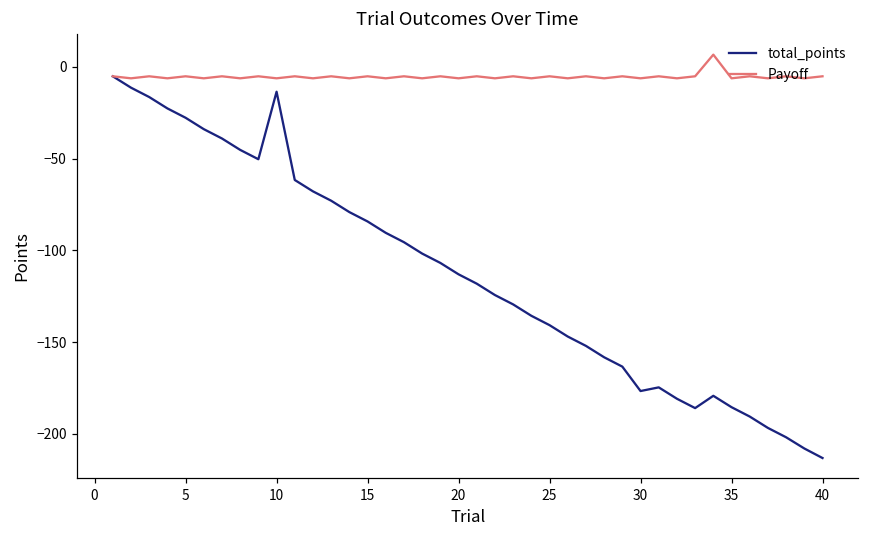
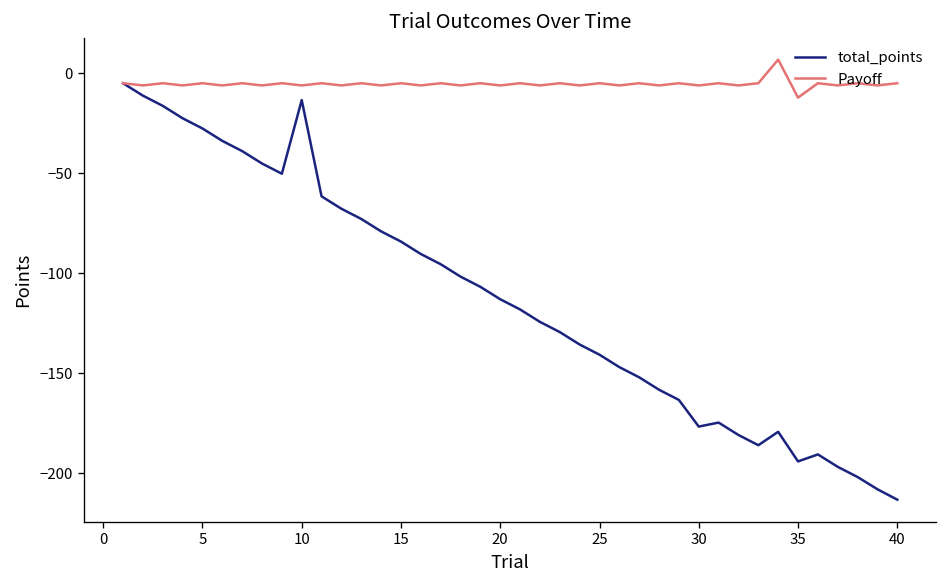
total_points, 35: -185 -> -194
Payoff, 35: -6 -> -12
